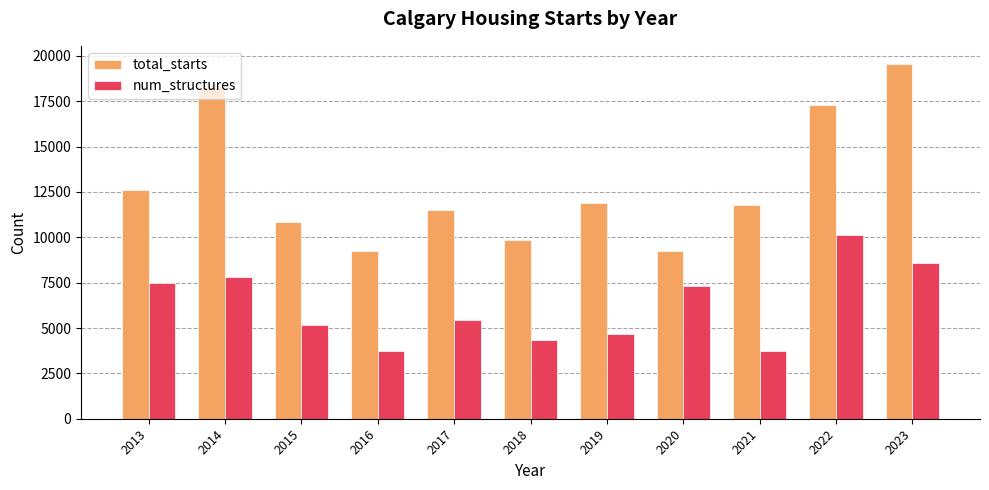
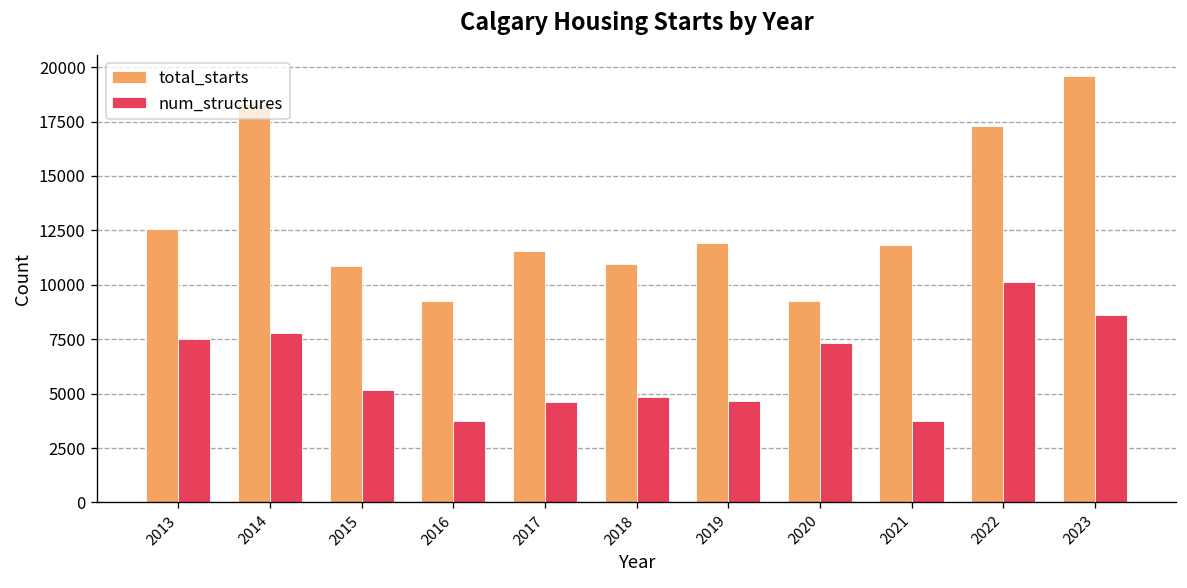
num_structures, 2017: 5400 -> 4600
total_starts, 2018: 9800 -> 11000
num_structures, 2018: 4300 -> 4800
